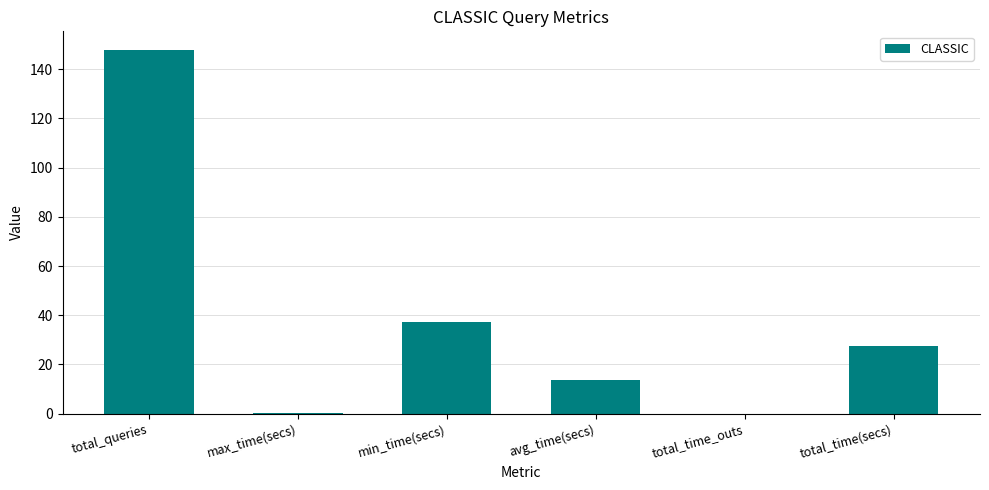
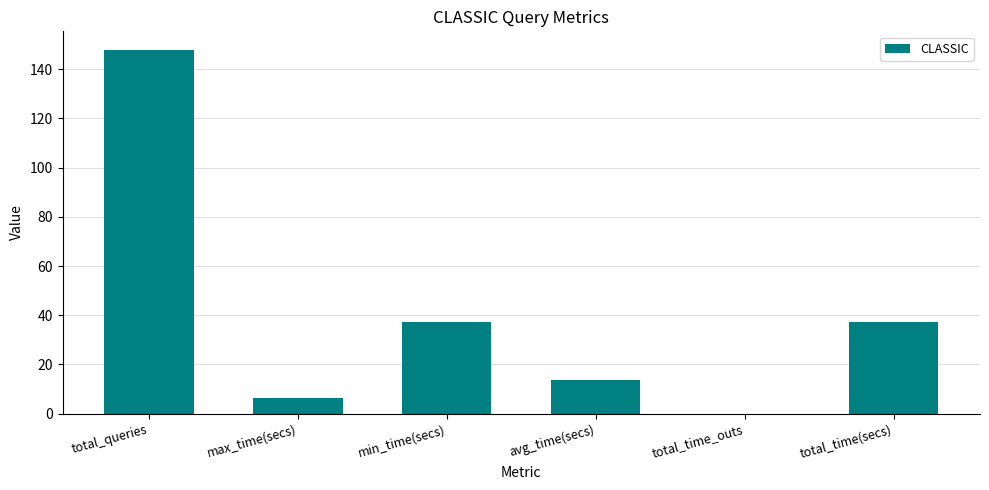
max_time(secs): 0 -> 6
total_time(secs): 28 -> 37
